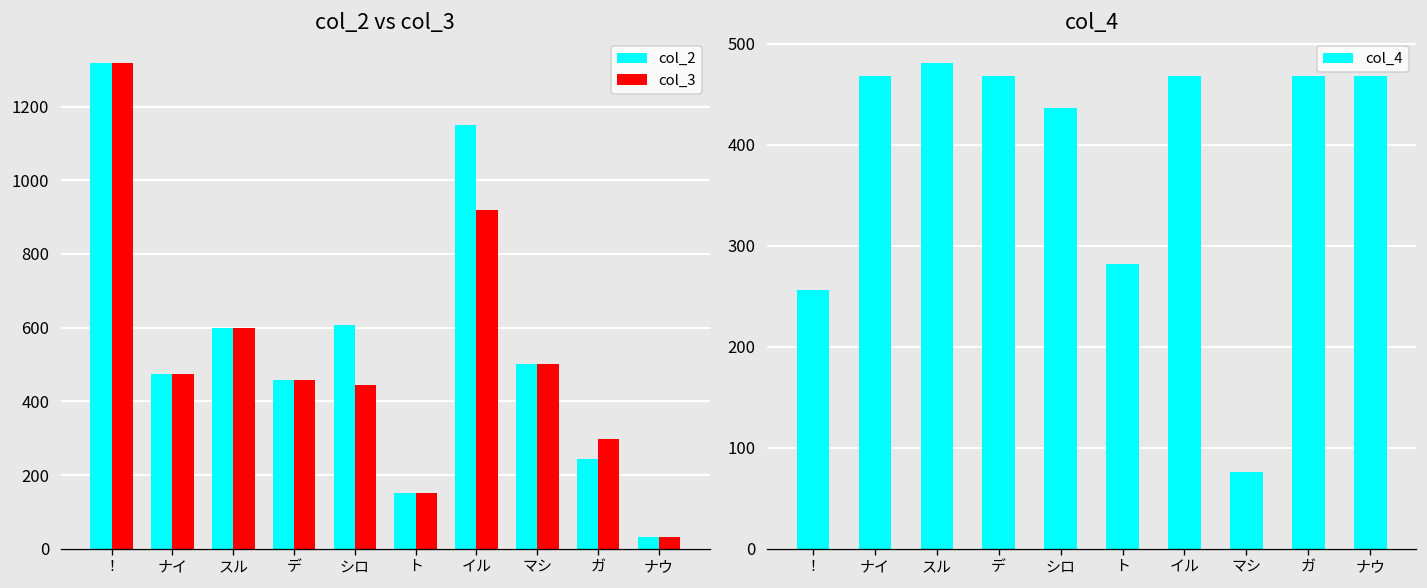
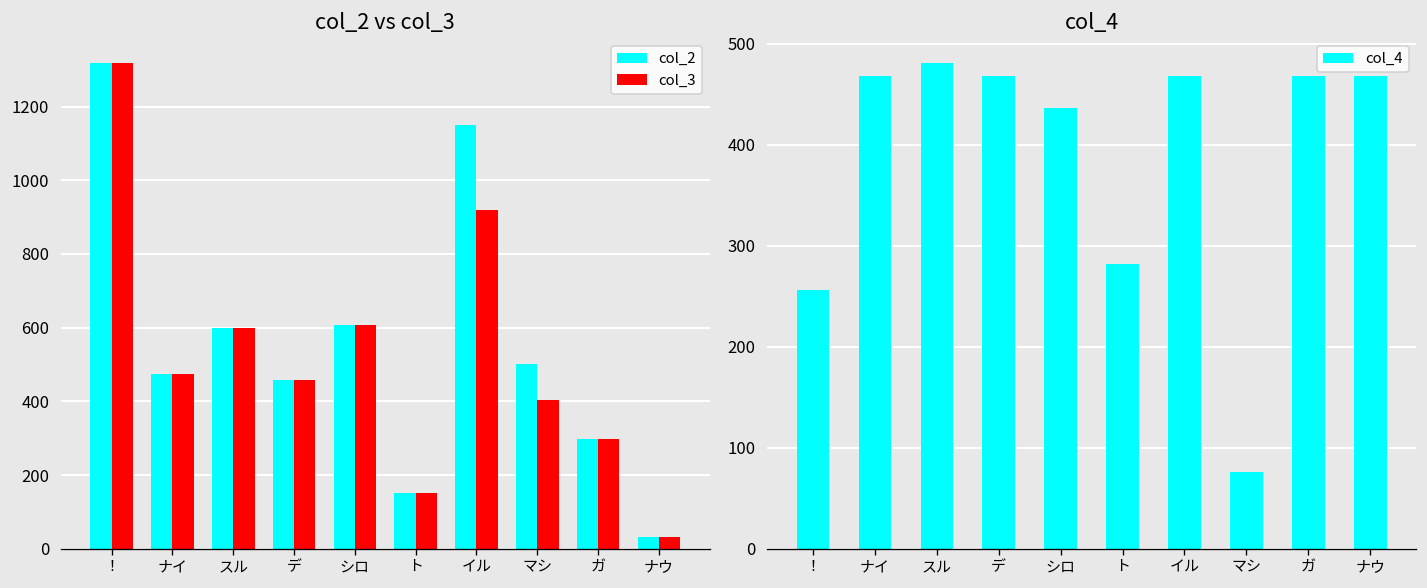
col_2 vs col_3, col_3, シロ: 440 -> 610
col_2 vs col_3, col_3, マシ: 500 -> 400
col_2 vs col_3, col_2, ガ: 240 -> 300
